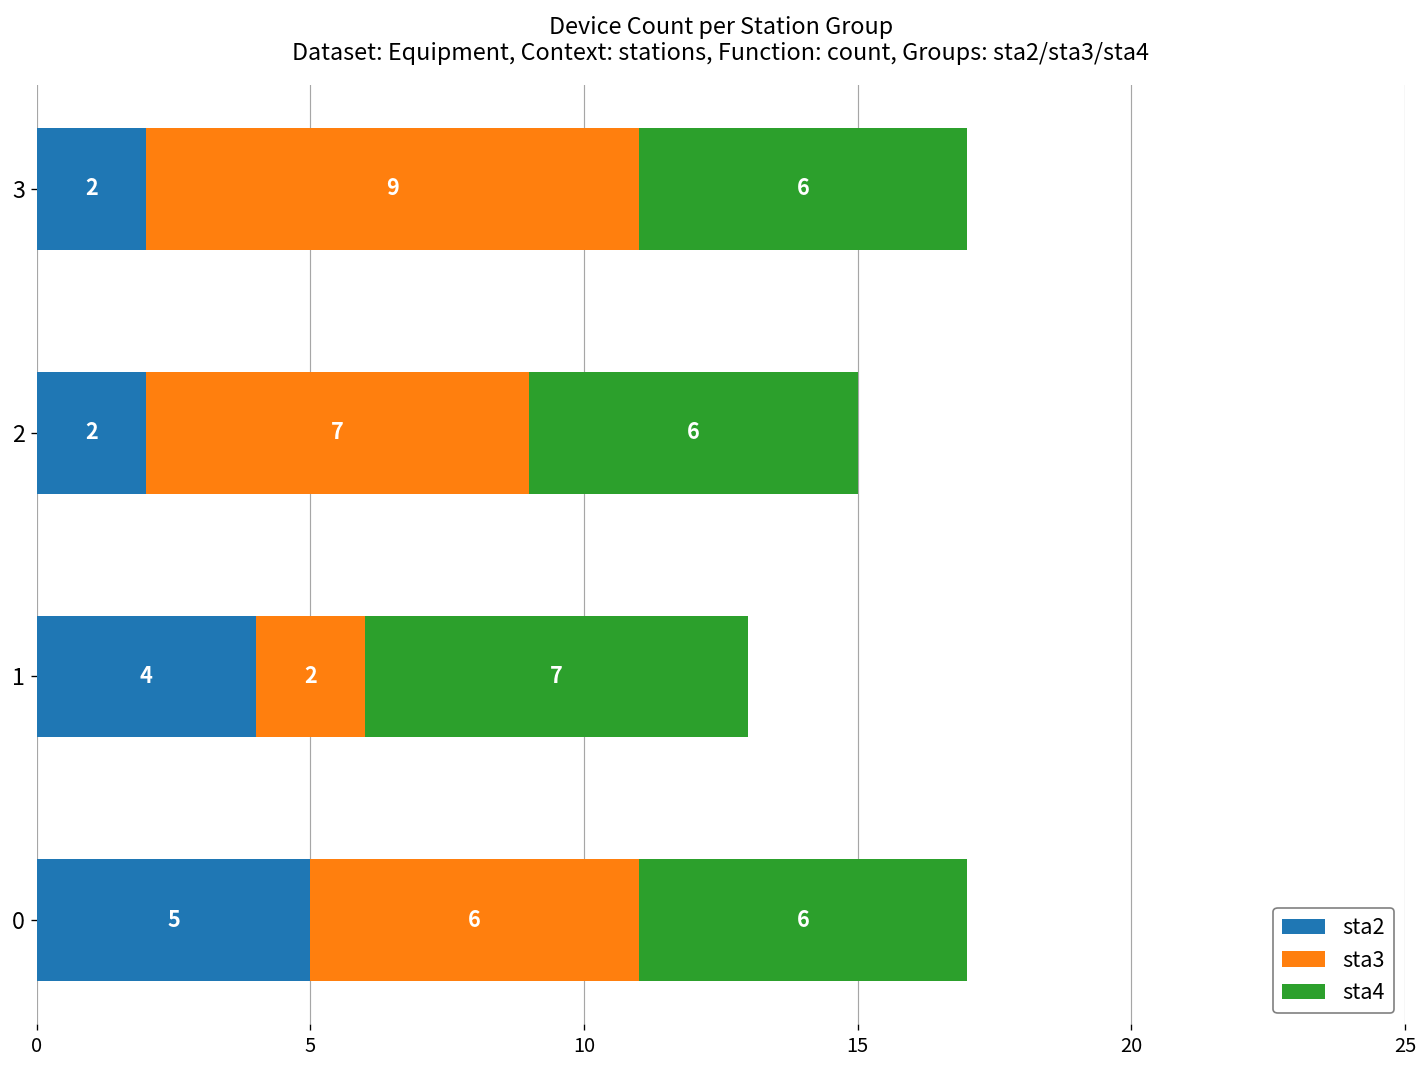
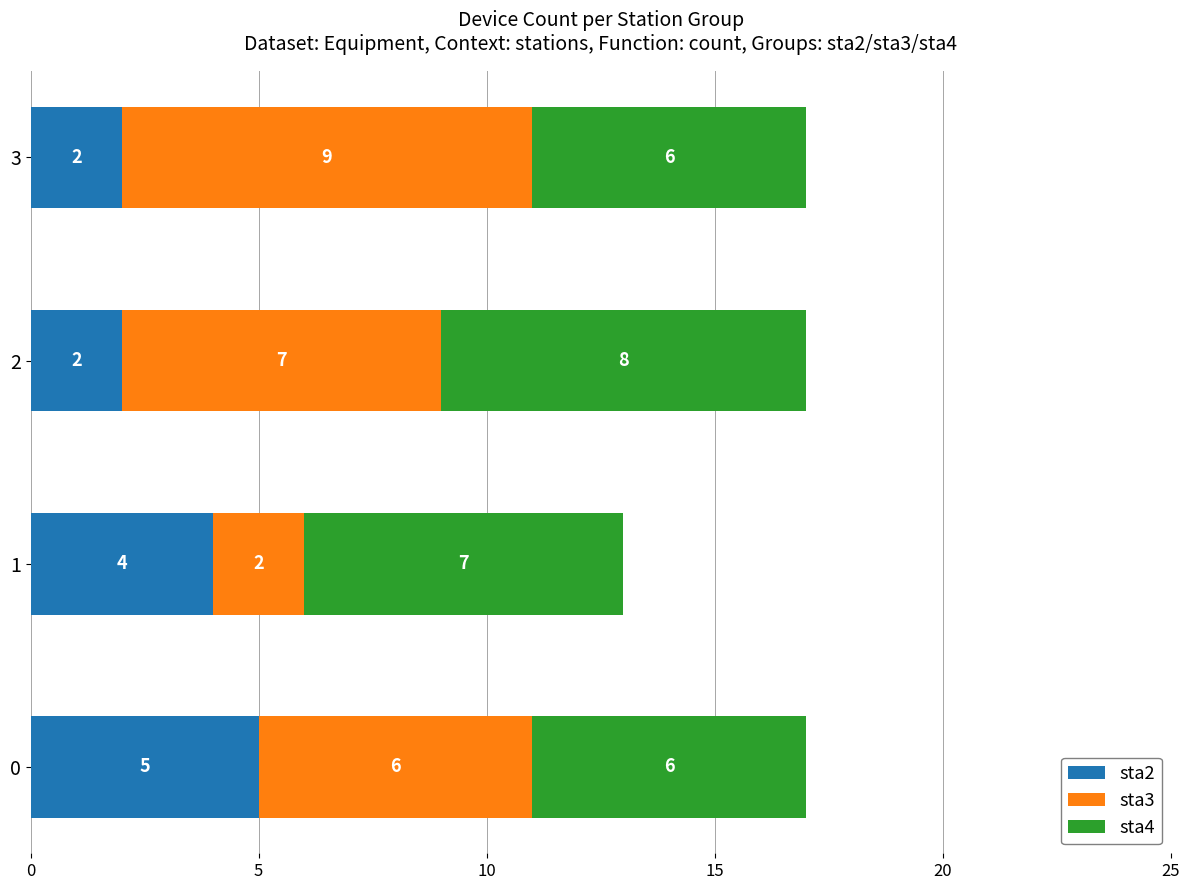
sta4, 2: 6 -> 8
